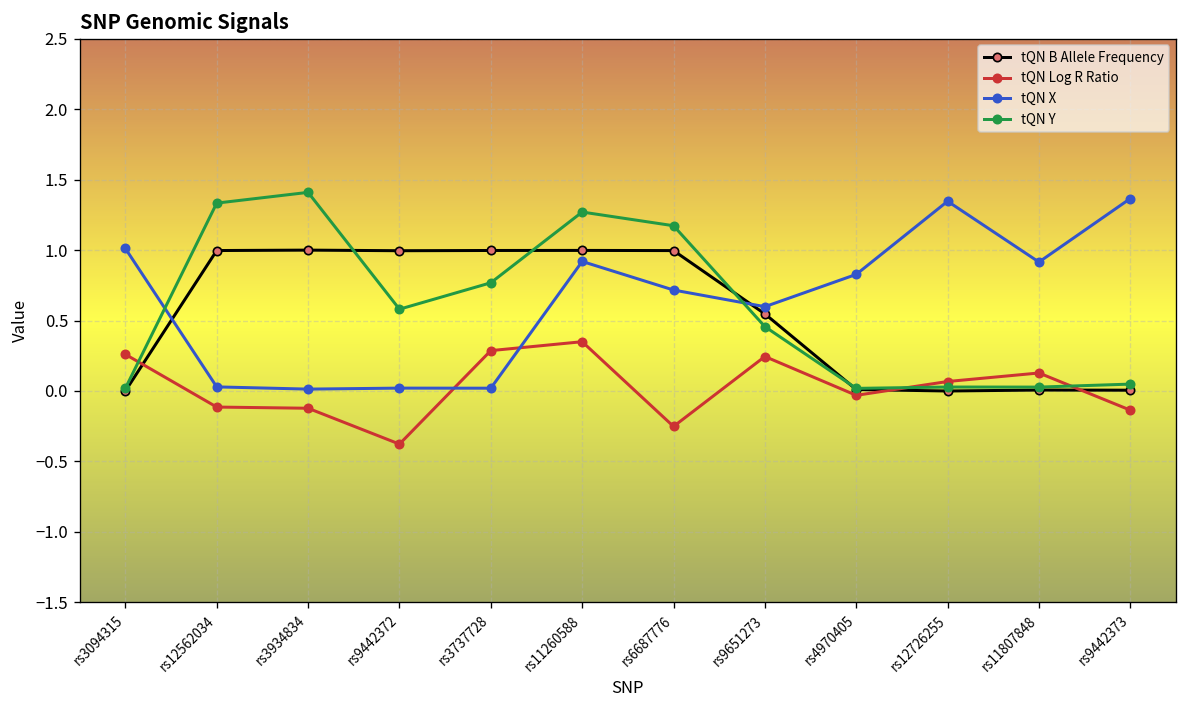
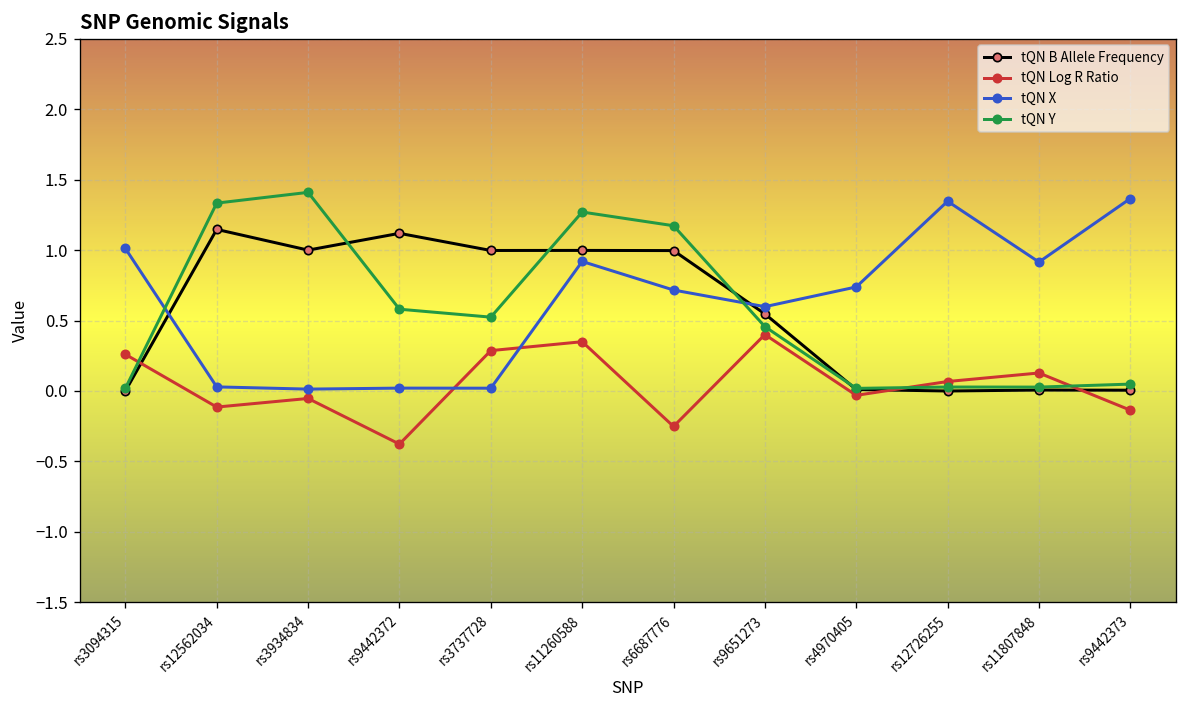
tQN B Allele Frequency, rs12562034: 1.00 -> 1.15
tQN Log R Ratio, rs3934834: -0.12 -> -0.05
tQN B Allele Frequency, rs9442372: 1.00 -> 1.12
tQN Y, rs3737728: 0.77 -> 0.52
tQN Log R Ratio, rs9651273: 0.24 -> 0.40
tQN X, rs4970405: 0.83 -> 0.74
